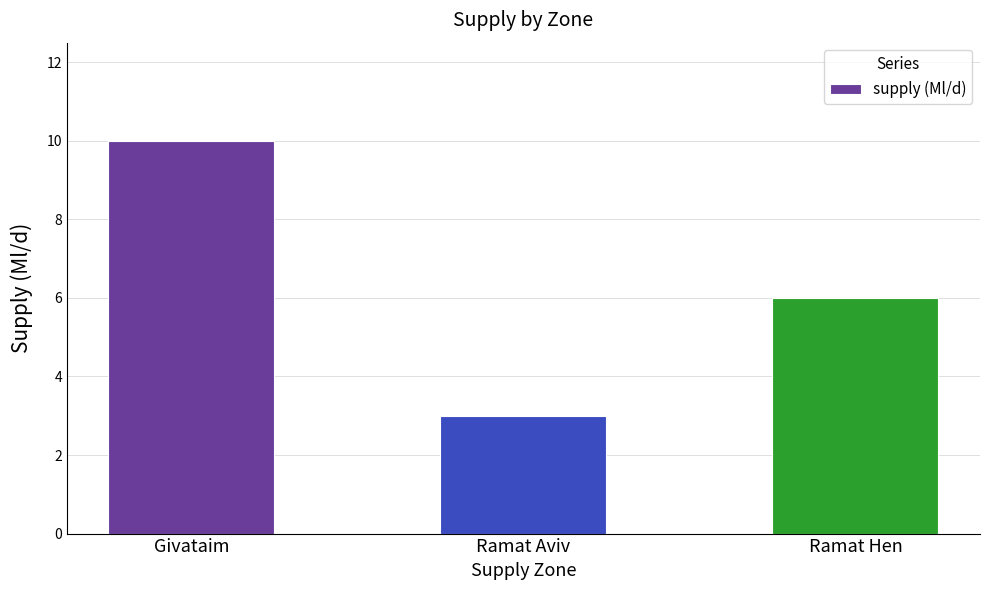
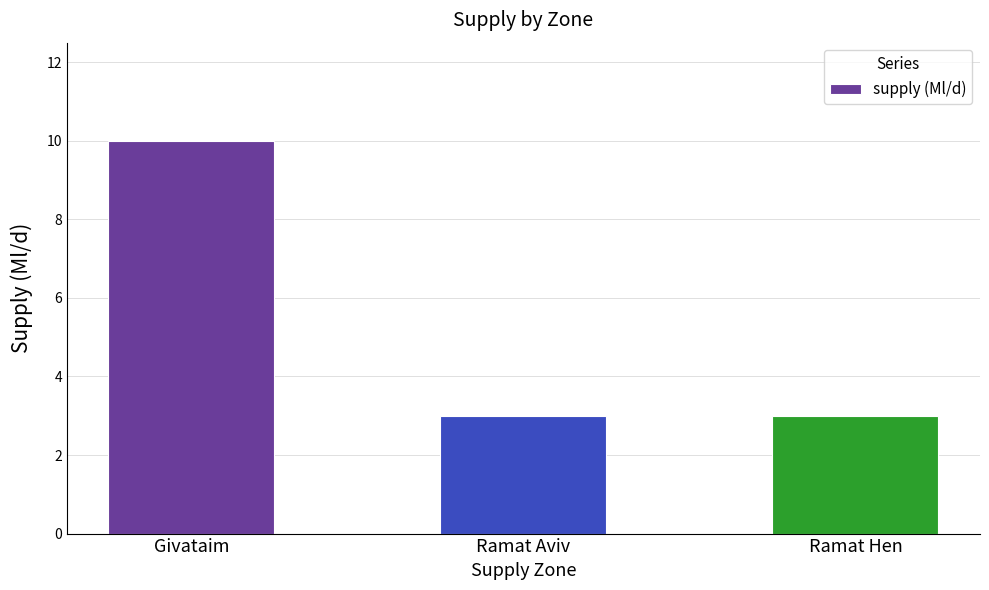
Ramat Hen: 6 -> 3
